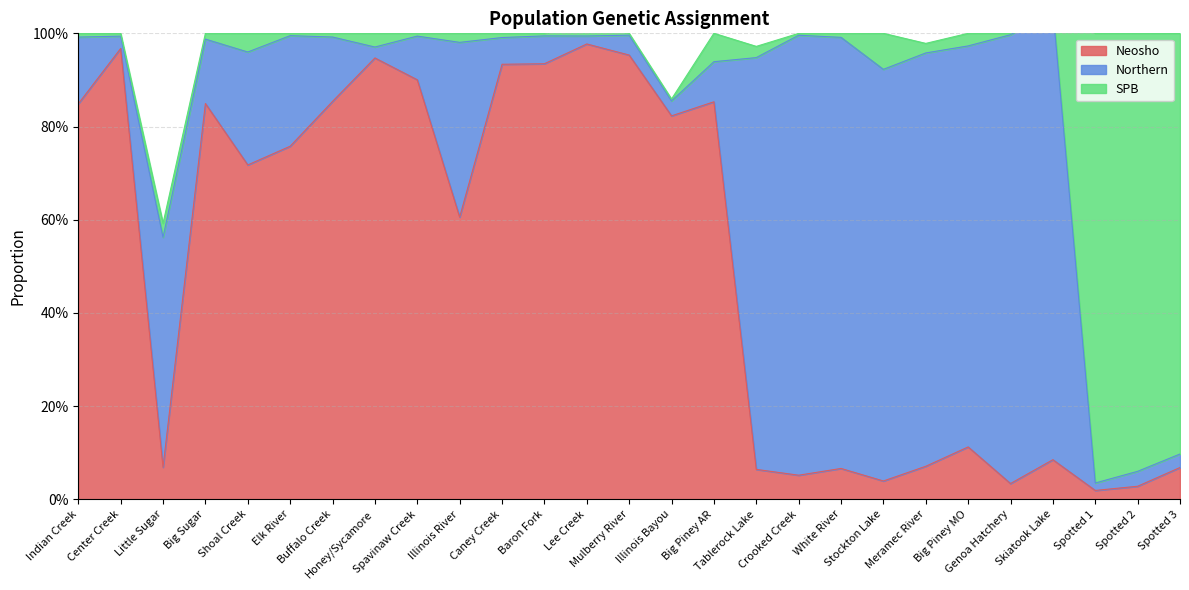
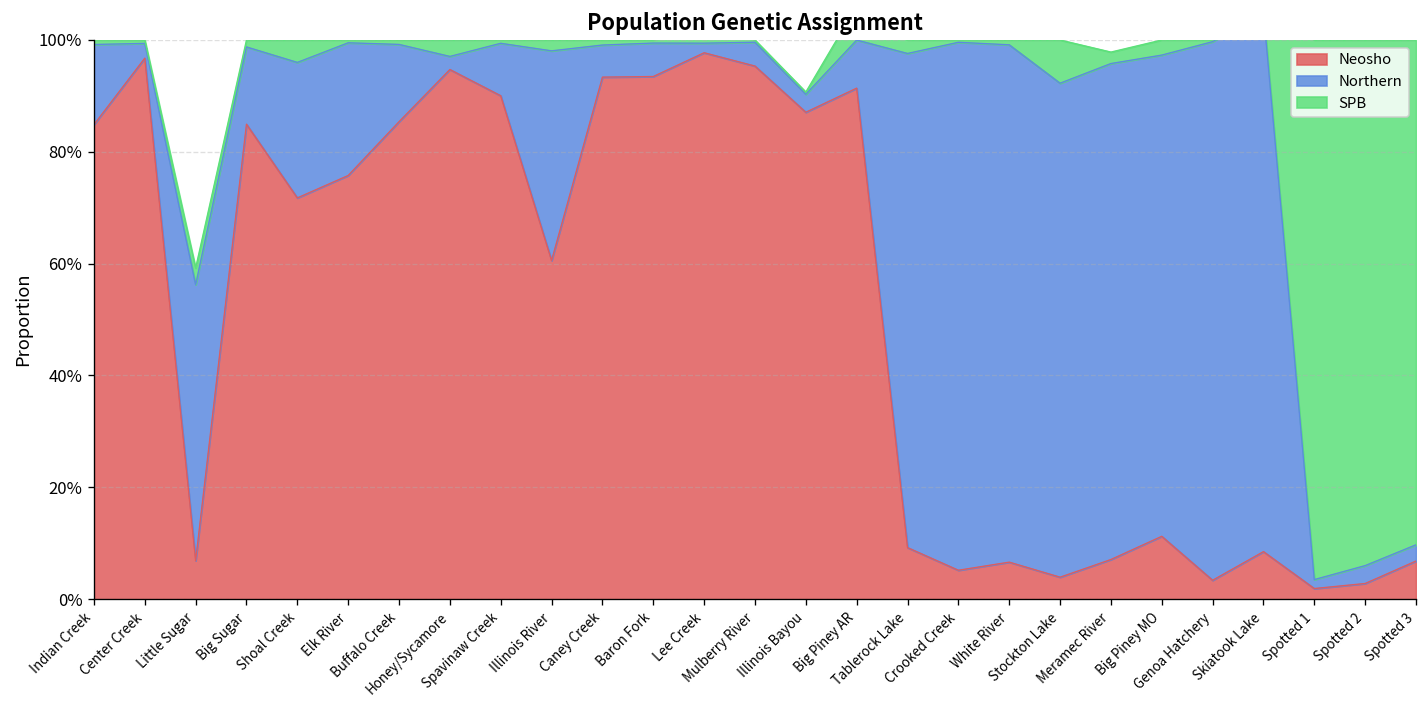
Neosho, Illinois Bayou: 82% -> 87%
Neosho, Big Piney AR: 85% -> 91%
Neosho, Tablerock Lake: 6% -> 9%
